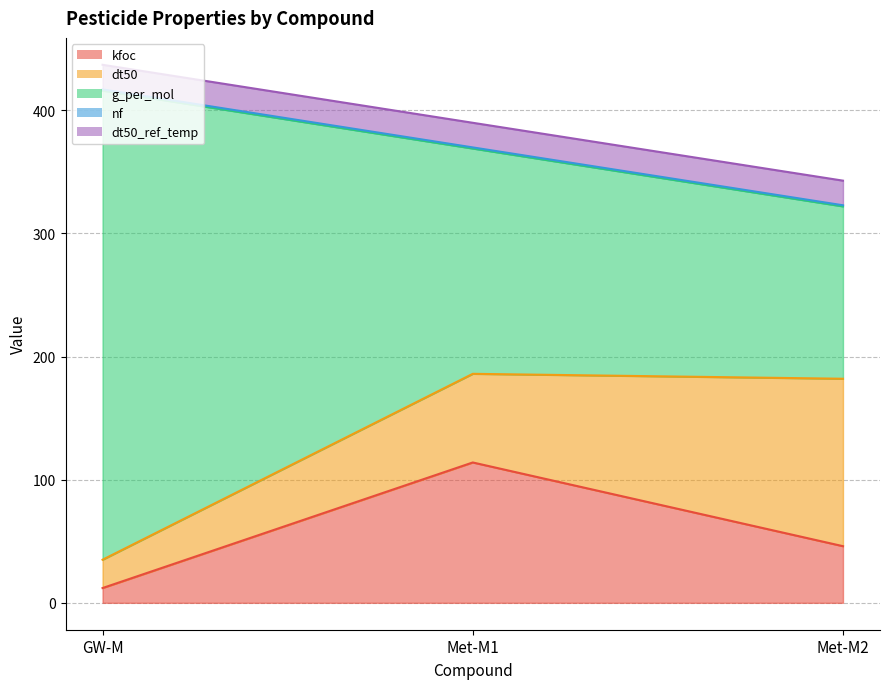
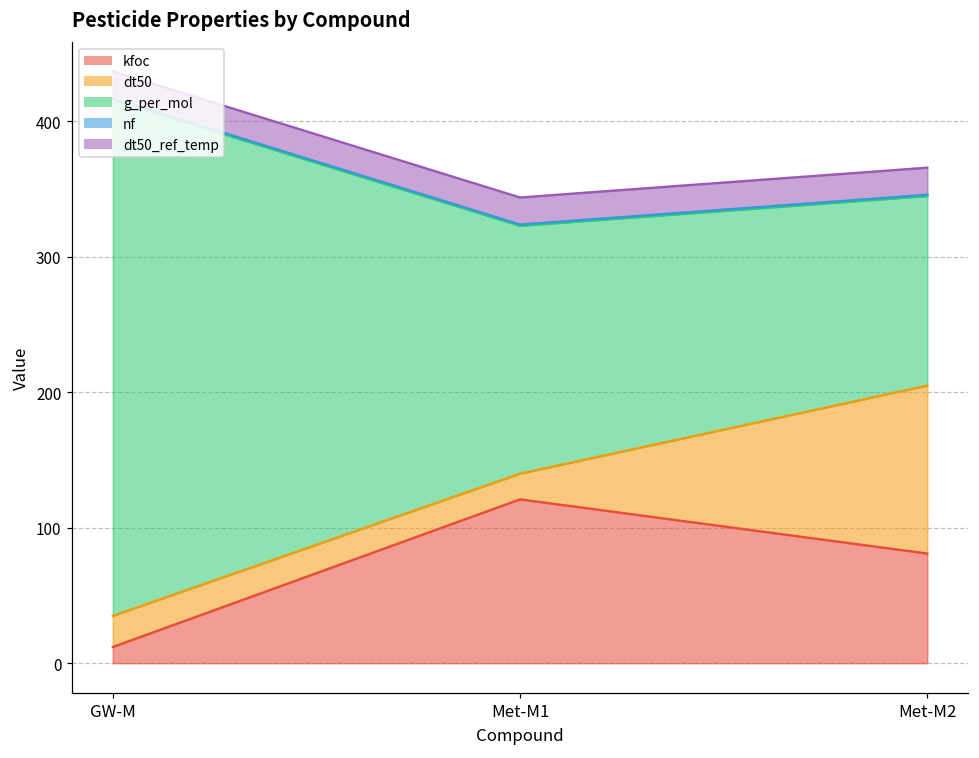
kfoc, Met-M1: 114 -> 121
dt50, Met-M1: 72 -> 19
kfoc, Met-M2: 46 -> 81
dt50, Met-M2: 136 -> 124
